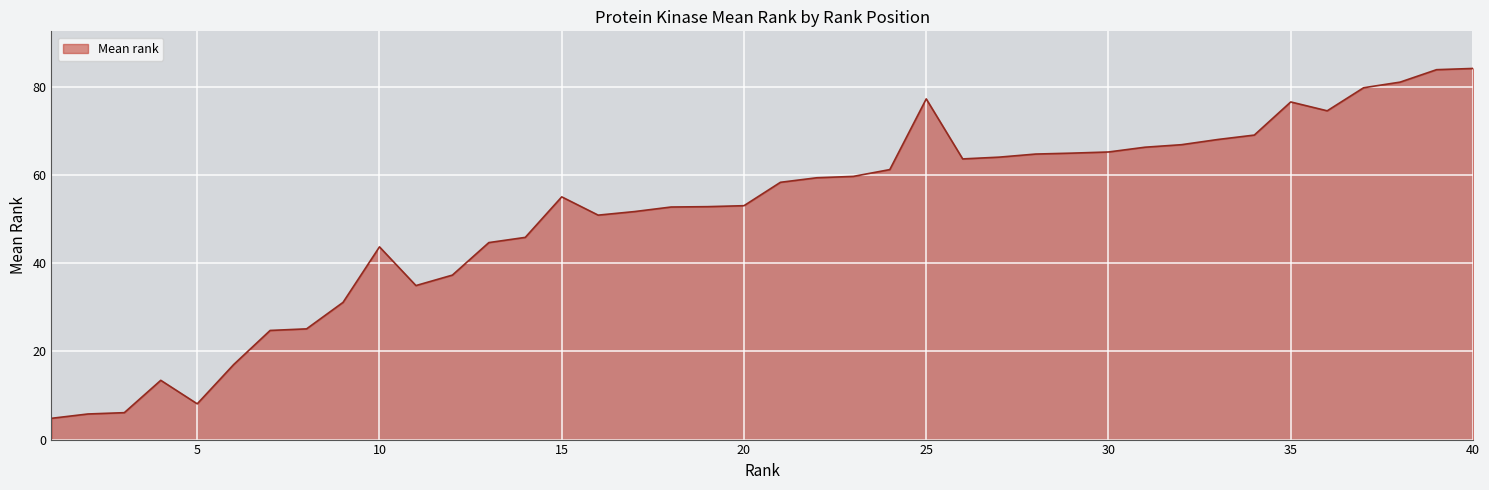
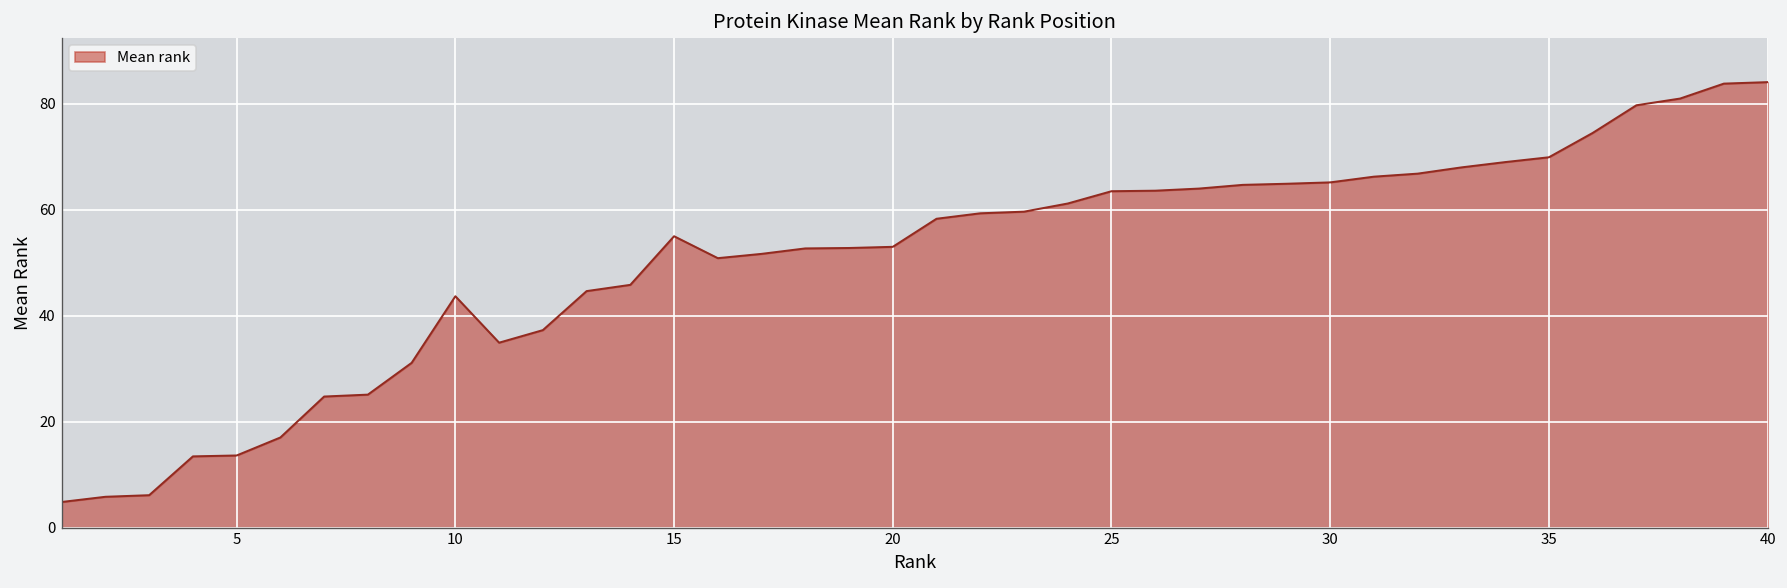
5: 8 -> 14
25: 77 -> 64
35: 77 -> 70
